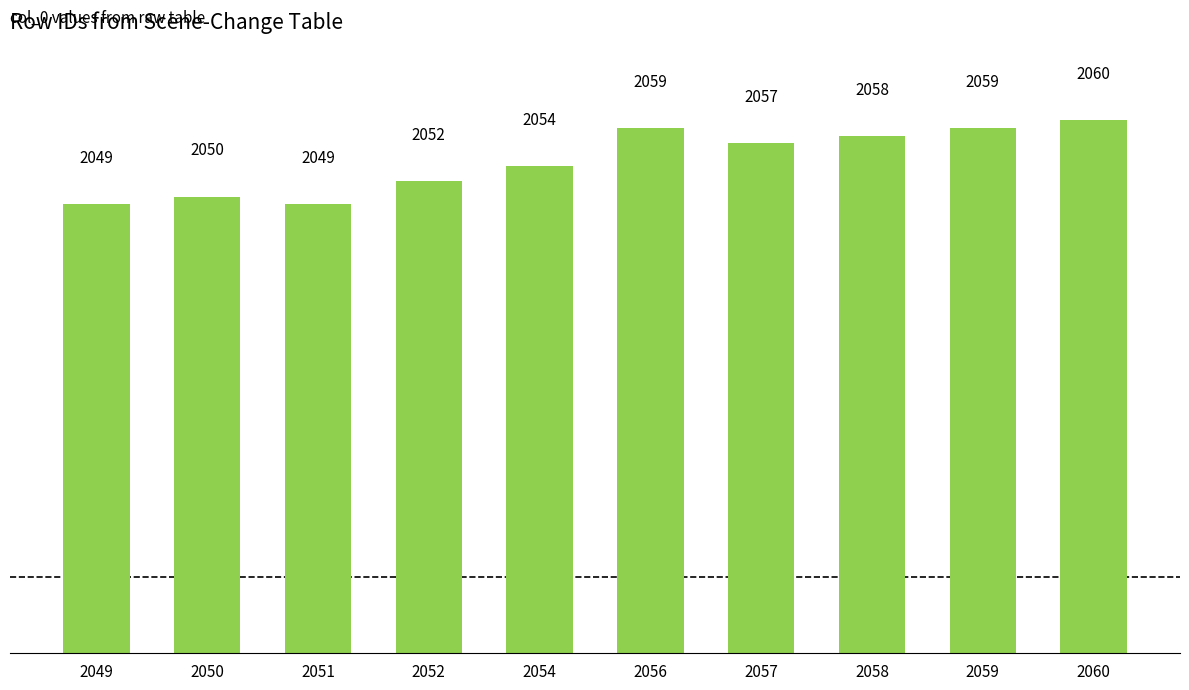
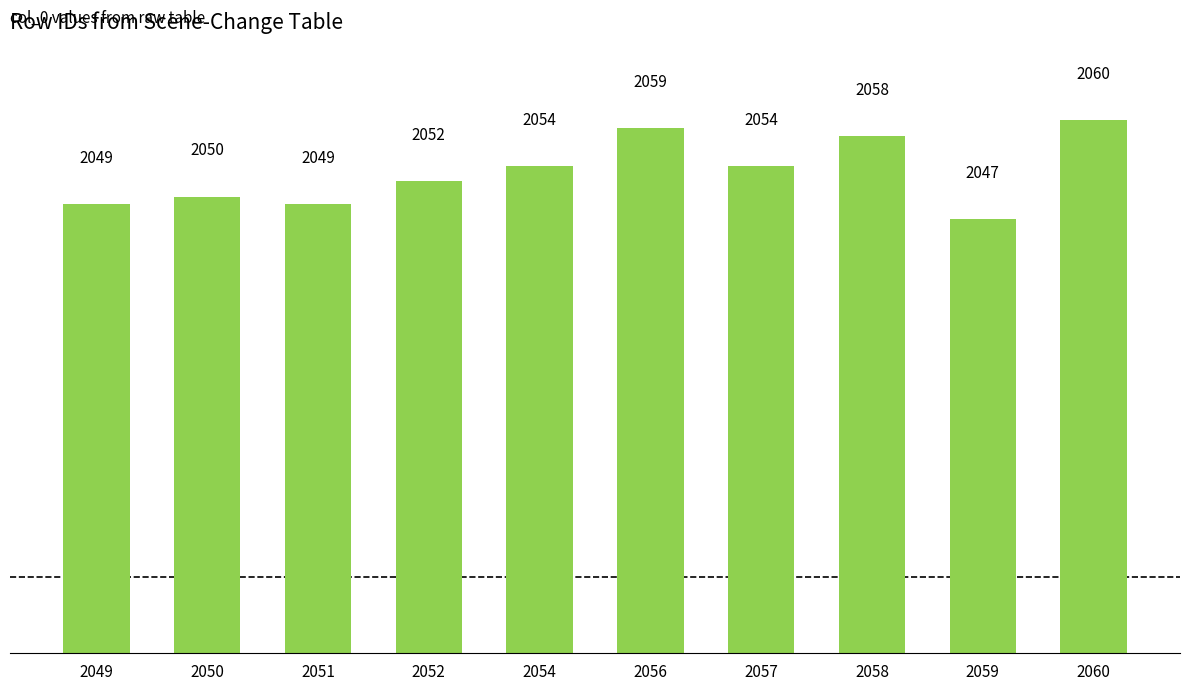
2057: 2057 -> 2054
2059: 2059 -> 2047
